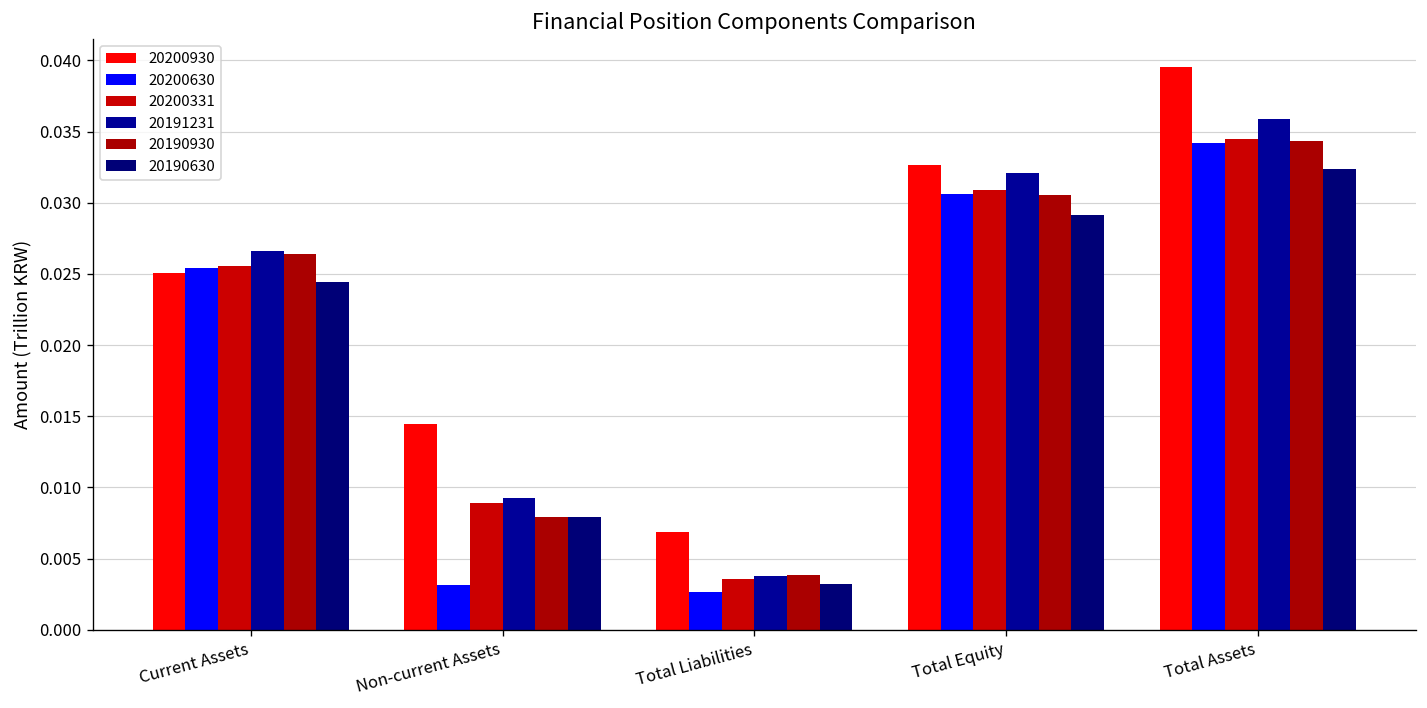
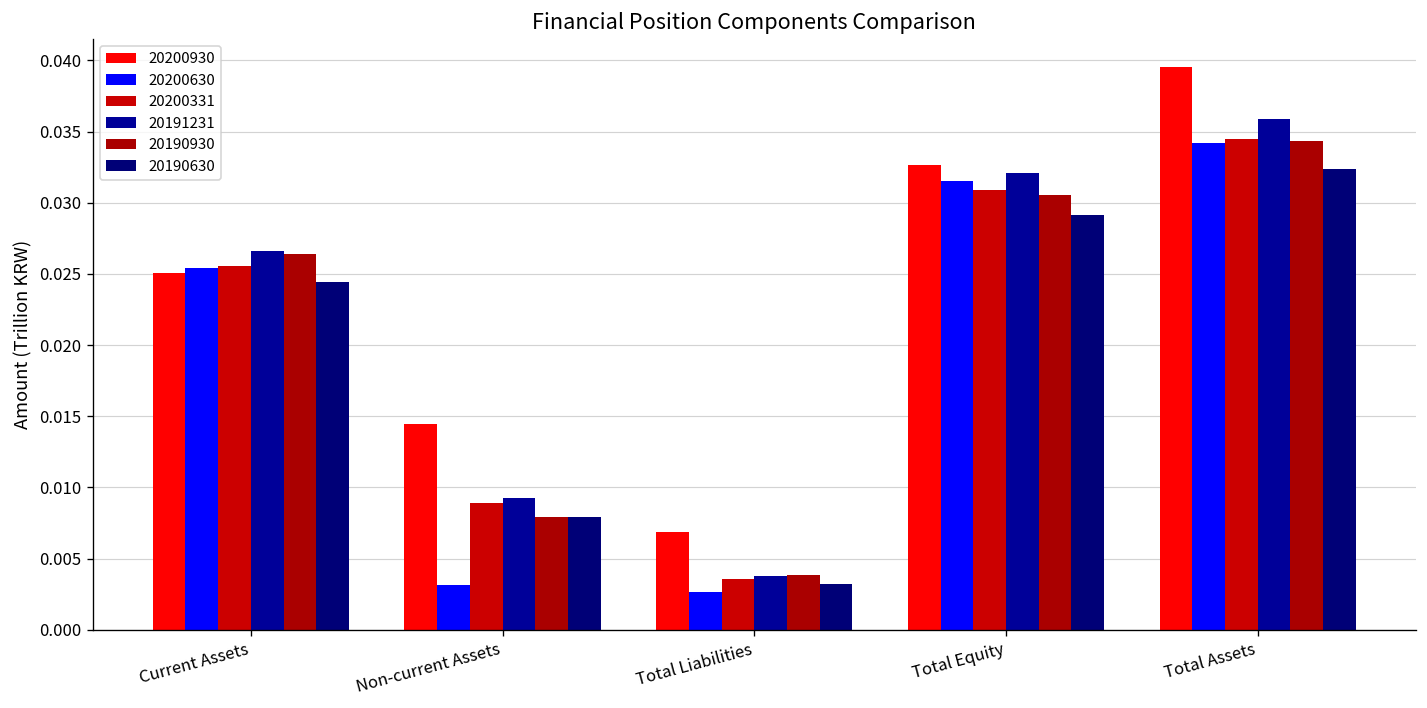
20200630, Total Equity: 0.0306 -> 0.0316
